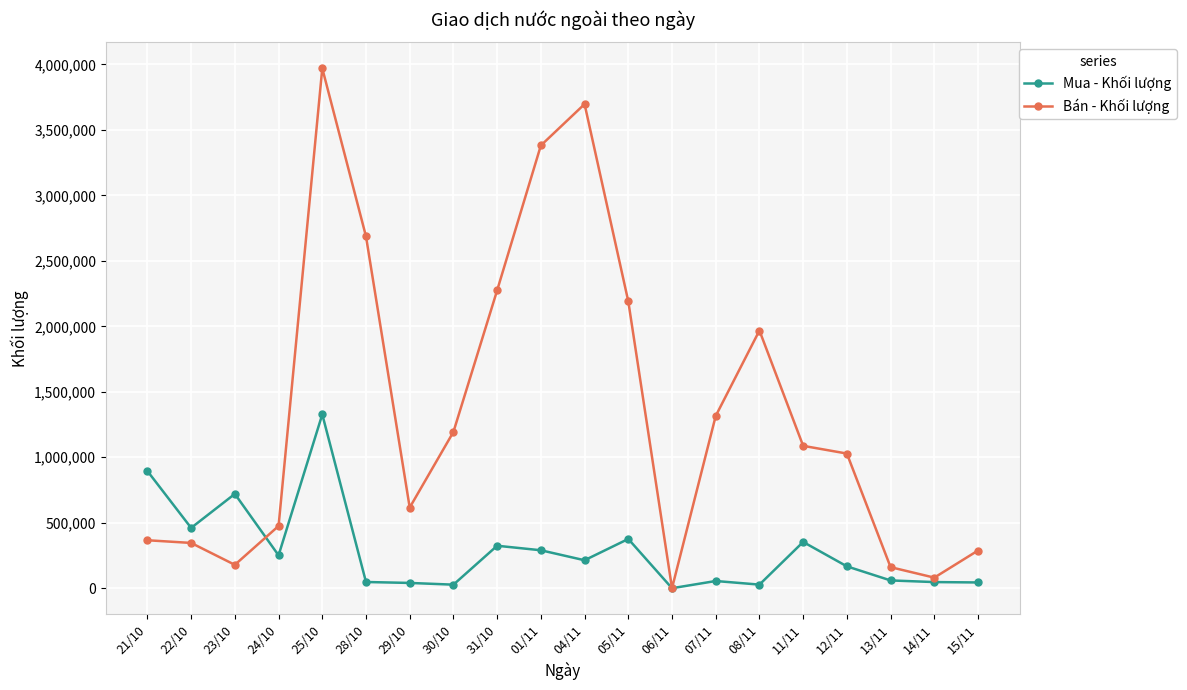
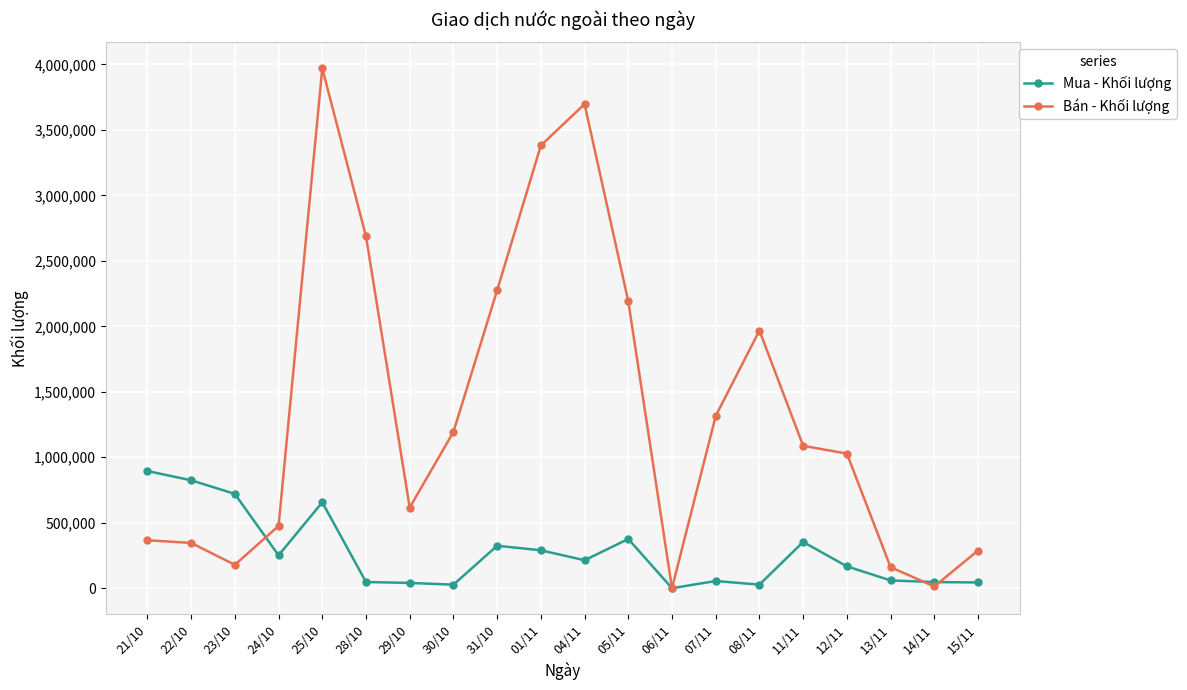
Mua - Khối lượng, 22/10: 460,000 -> 820,000
Mua - Khối lượng, 25/10: 1,330,000 -> 660,000
Bán - Khối lượng, 14/11: 80,000 -> 10,000
